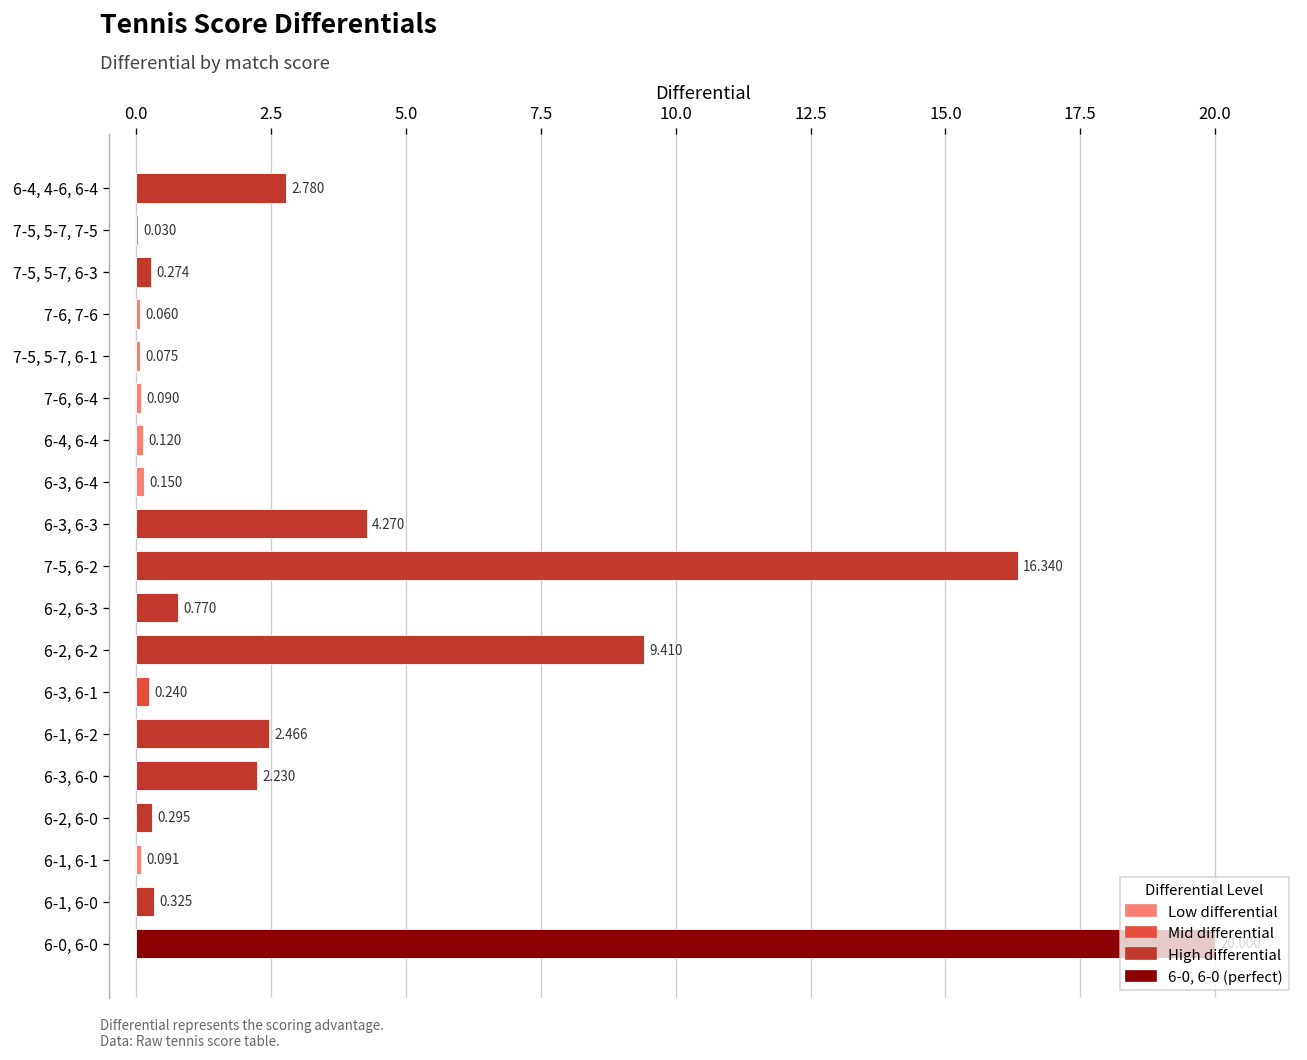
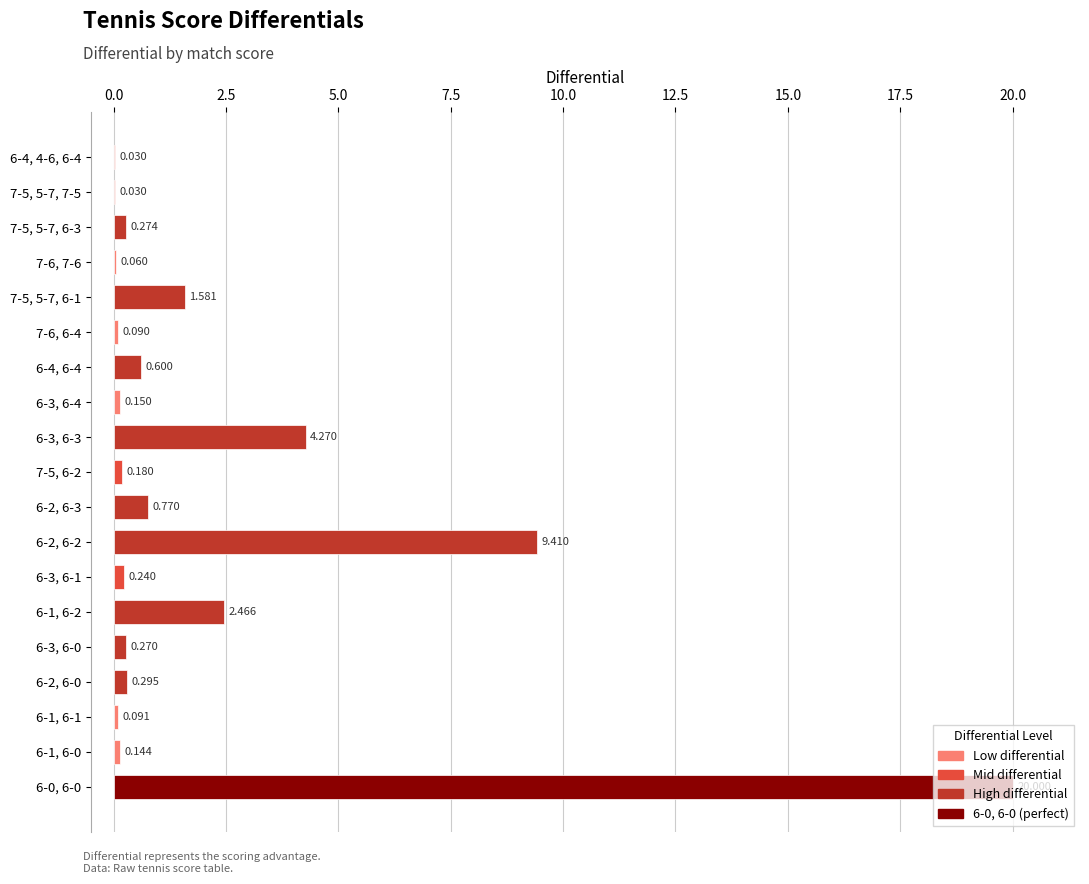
6-4, 4-6, 6-4: 2.780 -> 0.030
7-5, 5-7, 6-1: 0.075 -> 1.581
6-4, 6-4: 0.120 -> 0.600
7-5, 6-2: 16.340 -> 0.180
6-3, 6-0: 2.230 -> 0.270
6-1, 6-0: 0.325 -> 0.144
